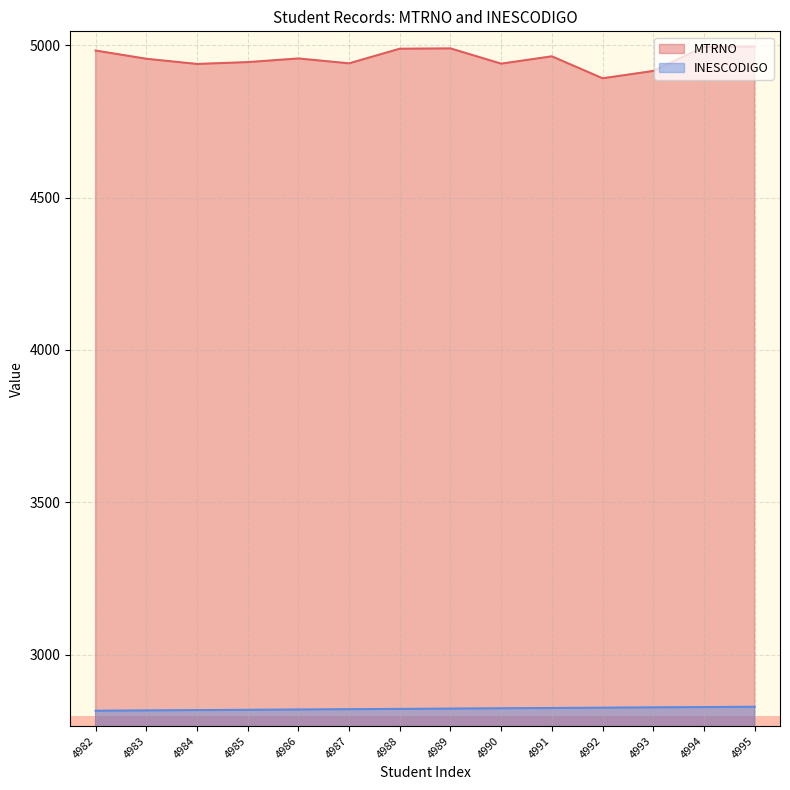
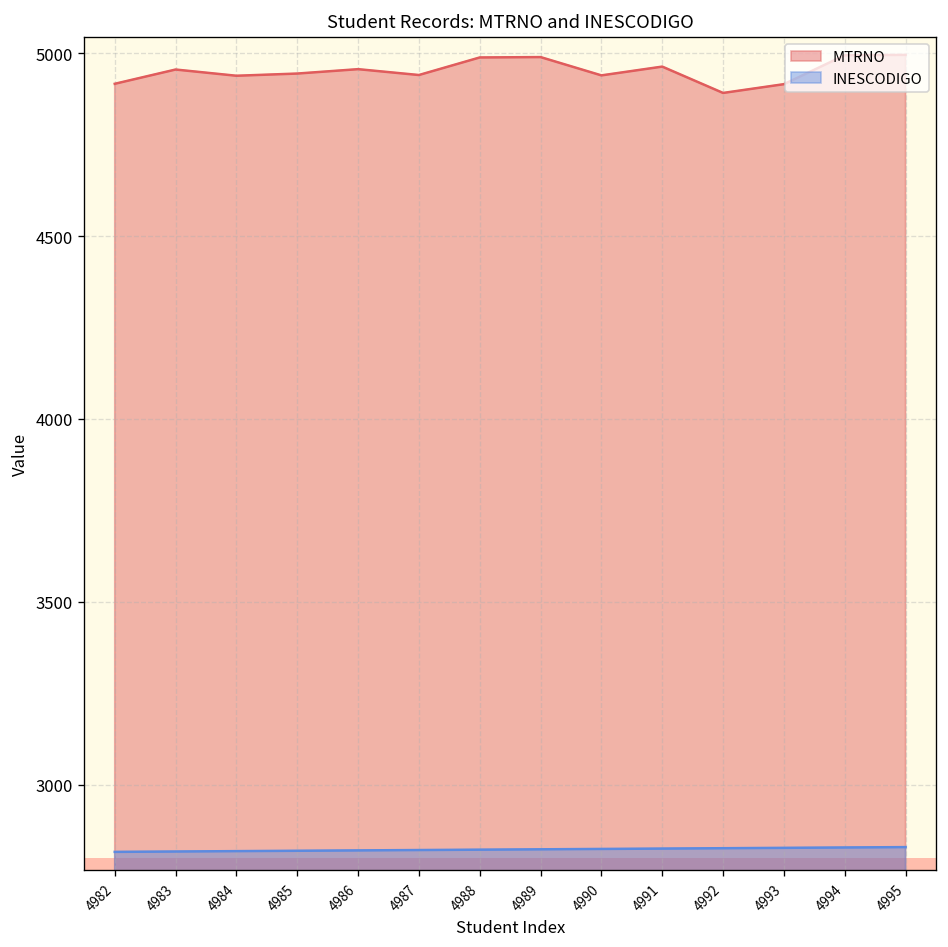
MTRNO, 4982: 4980 -> 4920
